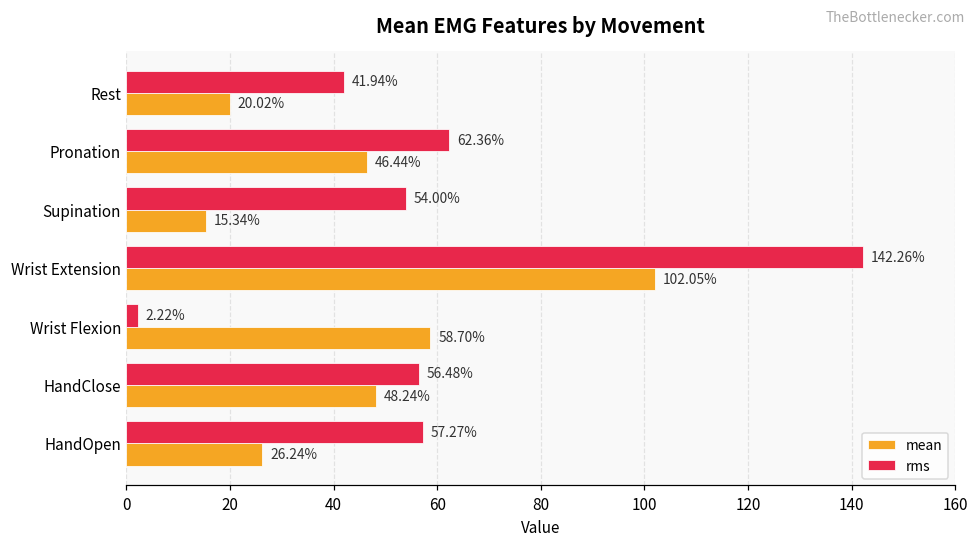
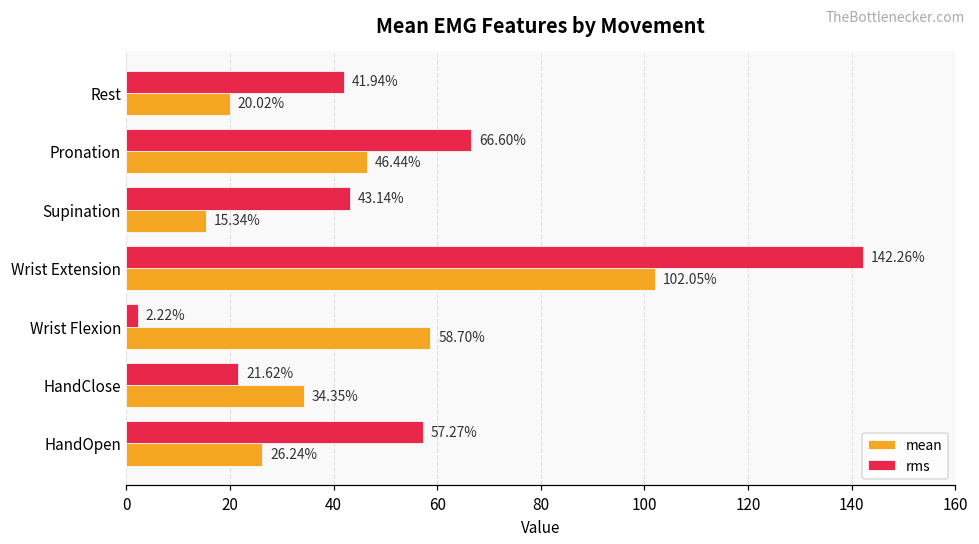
rms, Pronation: 62.36% -> 66.60%
rms, Supination: 54.00% -> 43.14%
rms, HandClose: 56.48% -> 21.62%
mean, HandClose: 48.24% -> 34.35%
